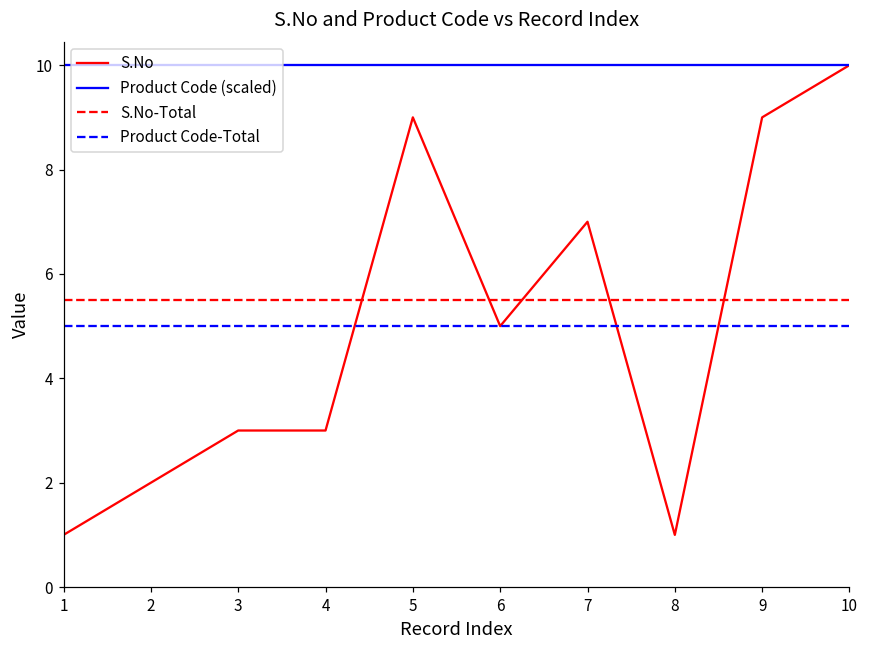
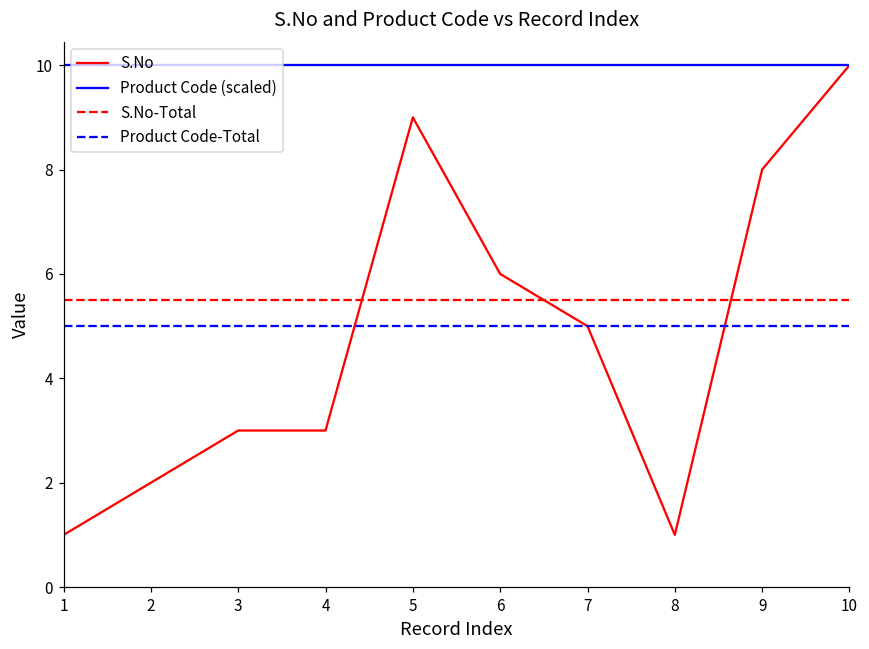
S.No, 6: 5 -> 6
S.No, 7: 7 -> 5
S.No, 9: 9 -> 8
